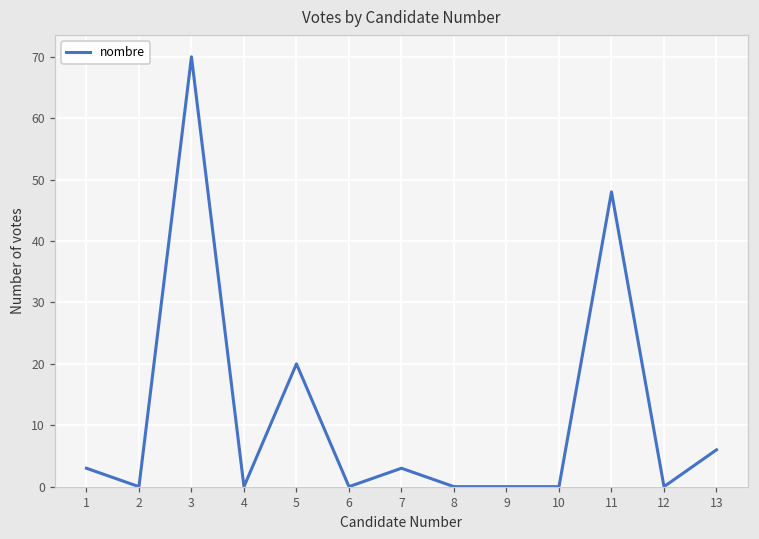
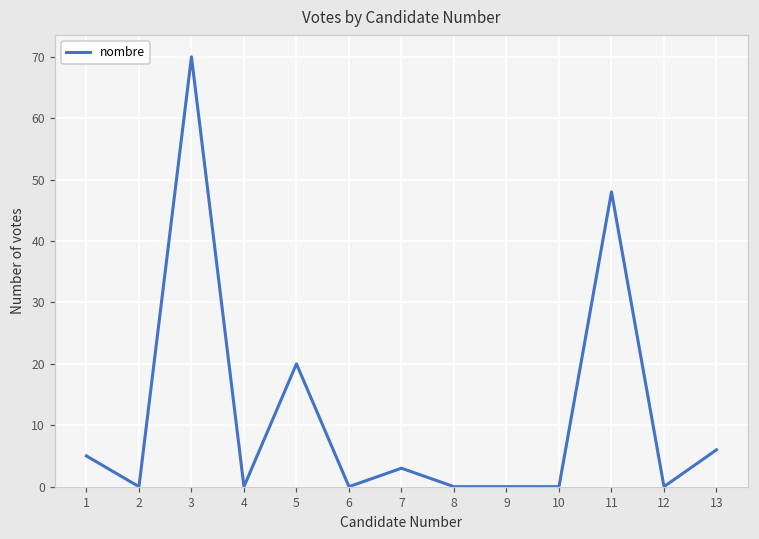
1: 3 -> 5
